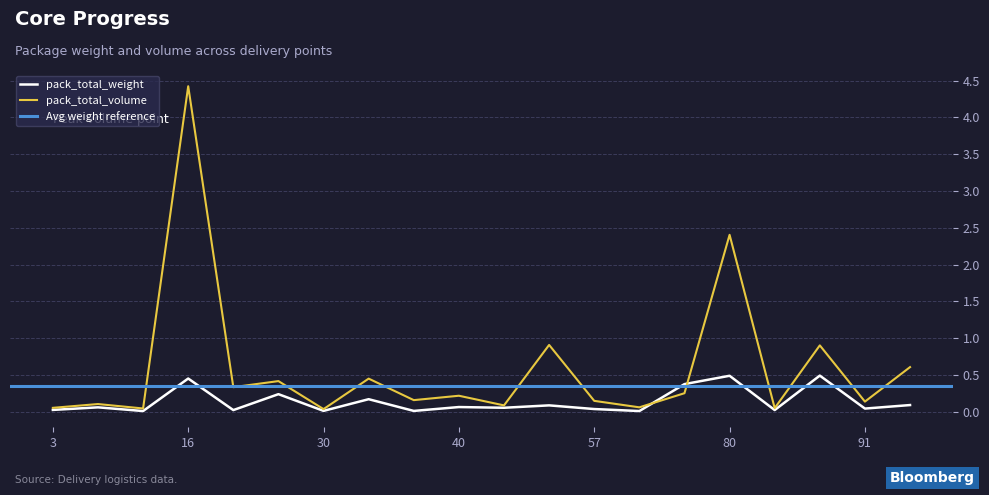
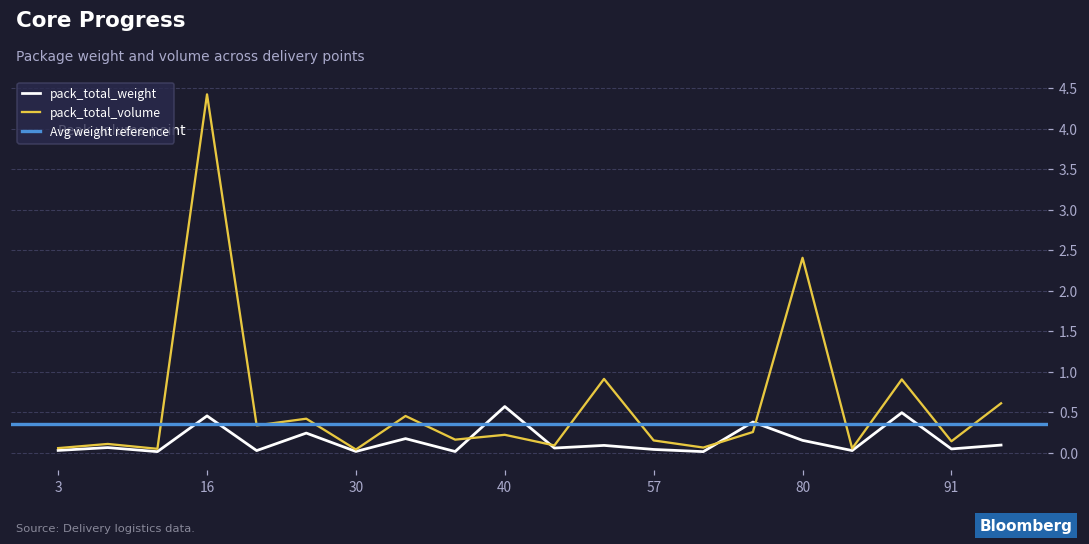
pack_total_weight, 40: 0.1 -> 0.6
pack_total_weight, 80: 0.5 -> 0.2
